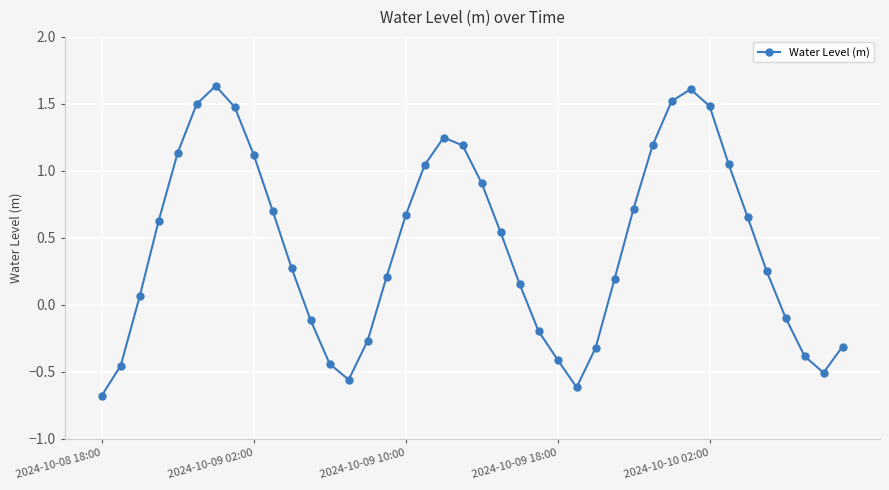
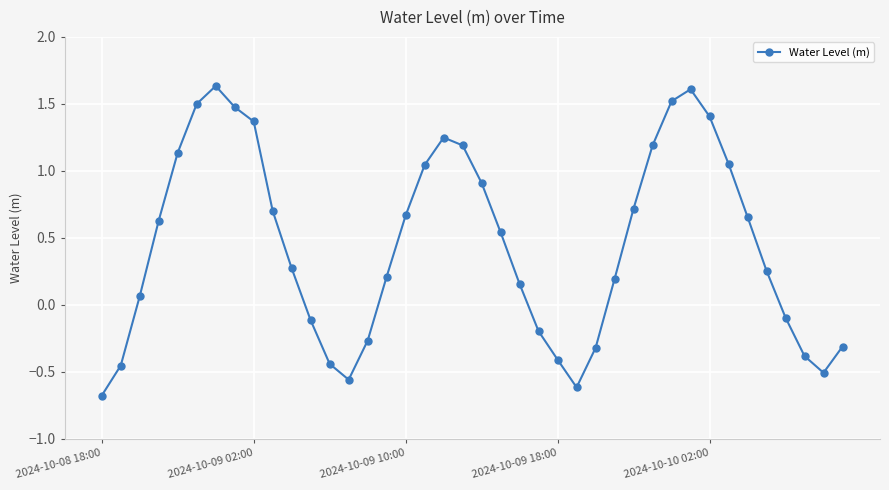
2024-10-09 02:00: 1.12 -> 1.37
2024-10-10 02:00: 1.48 -> 1.41
